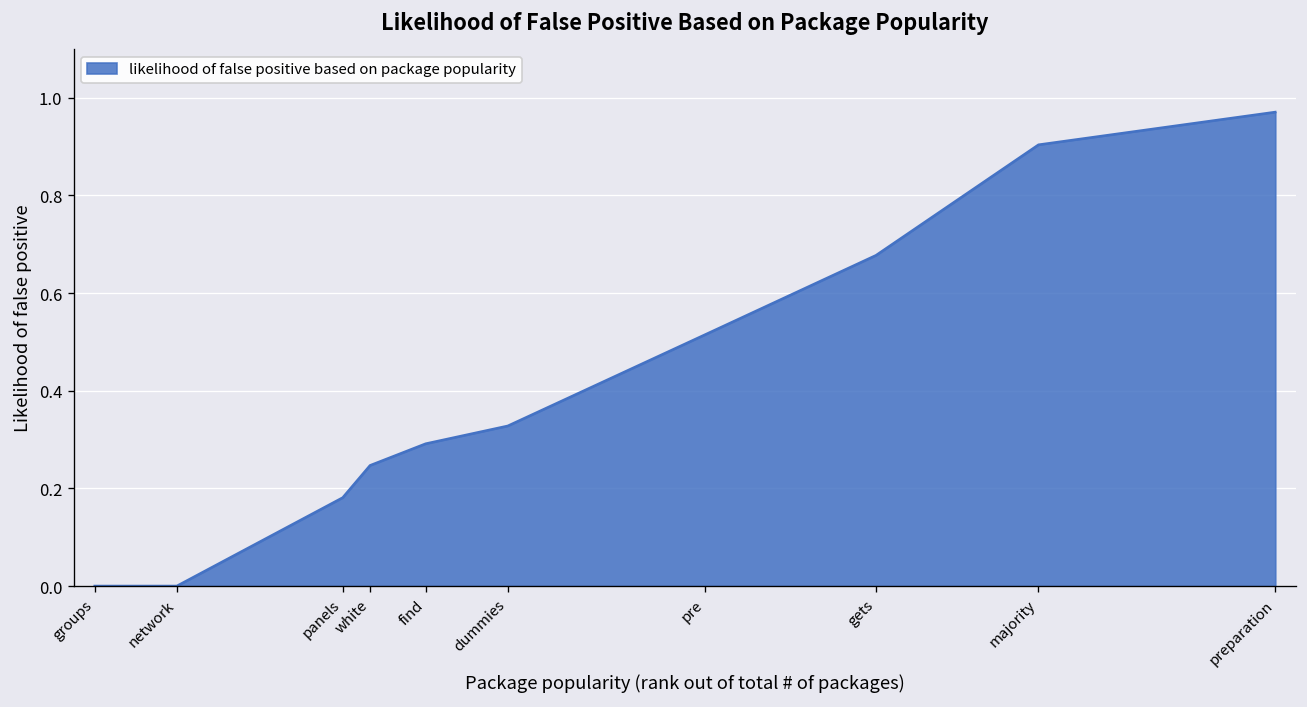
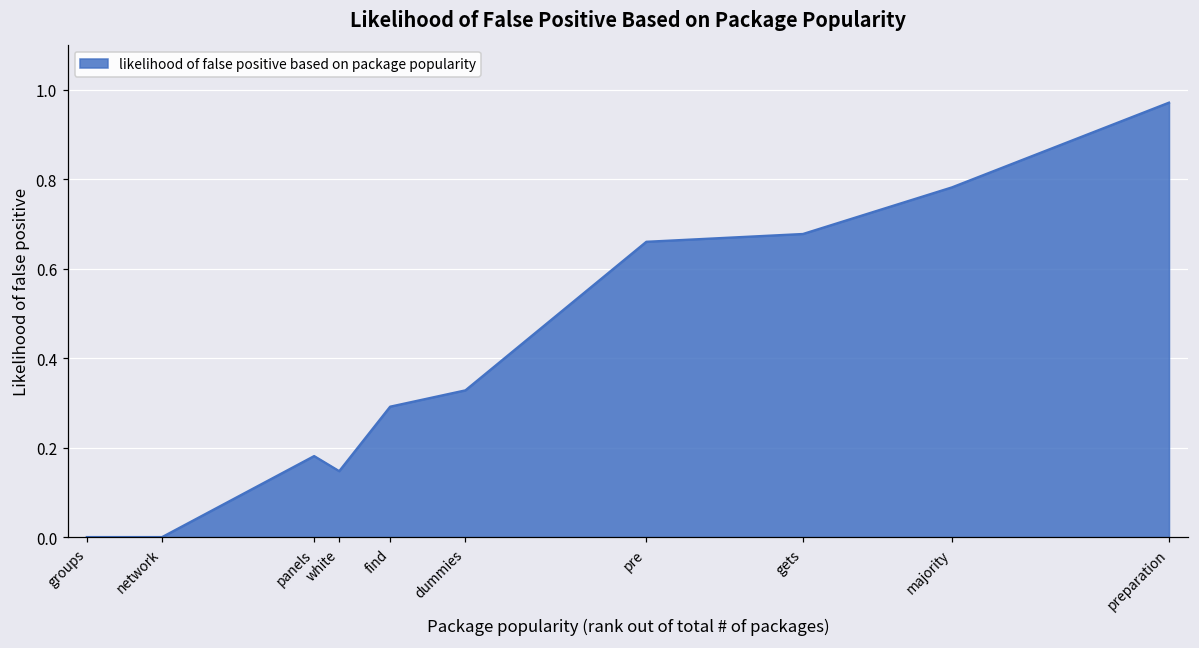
white: 0.25 -> 0.15
pre: 0.51 -> 0.66
majority: 0.90 -> 0.78
